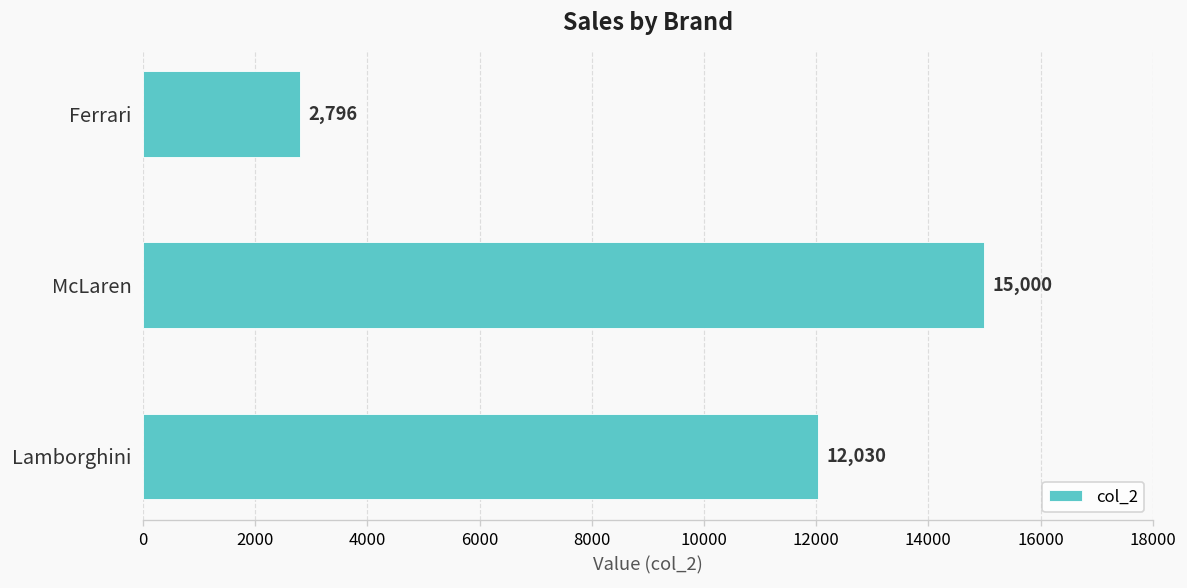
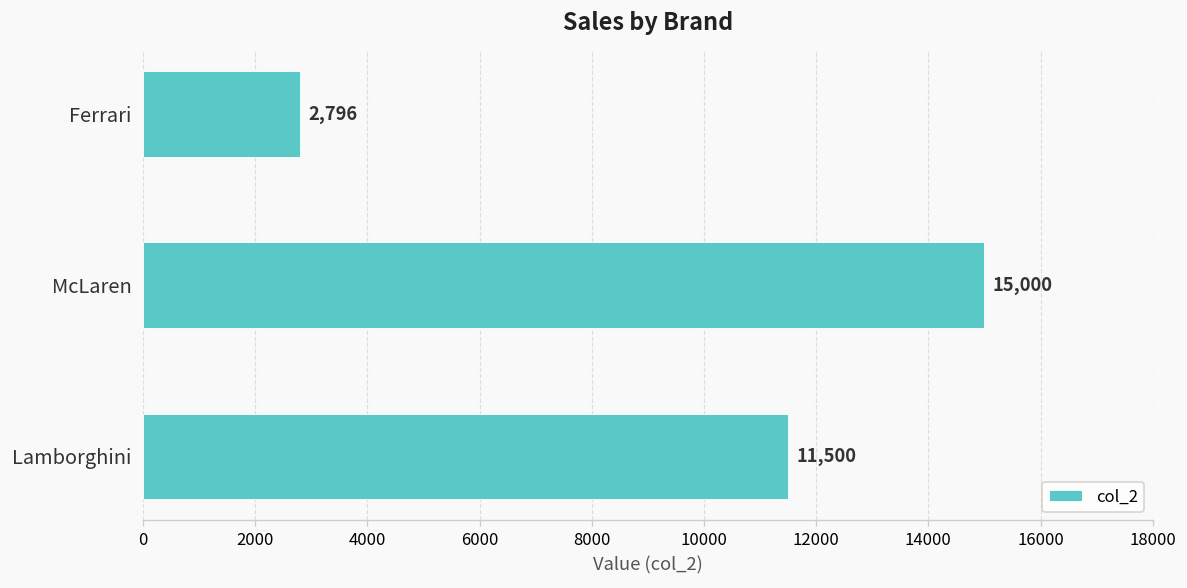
Lamborghini: 12,030 -> 11,500
